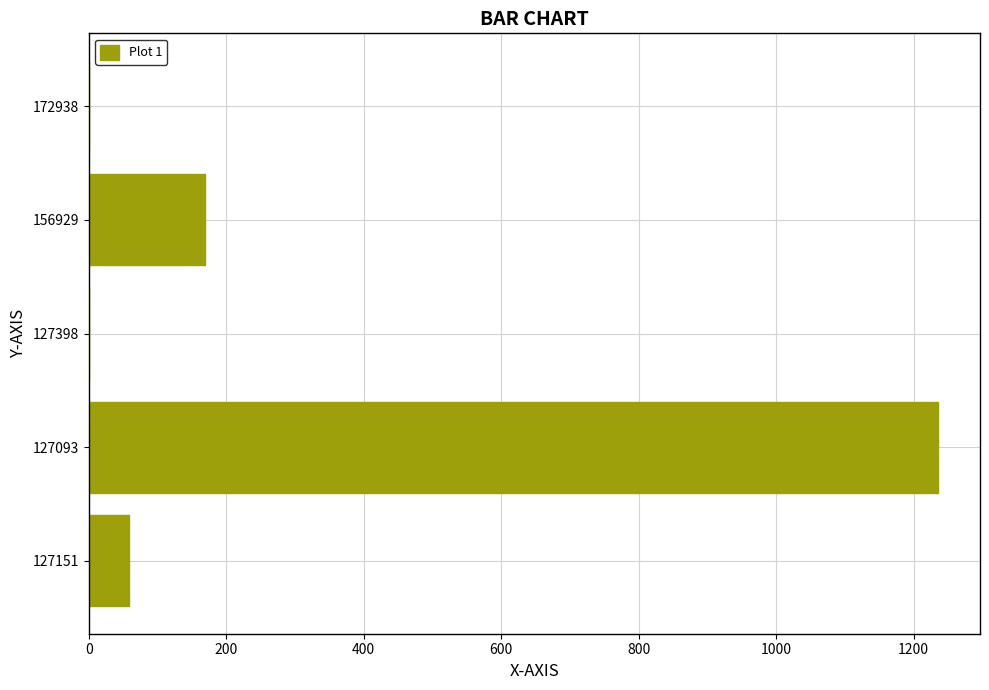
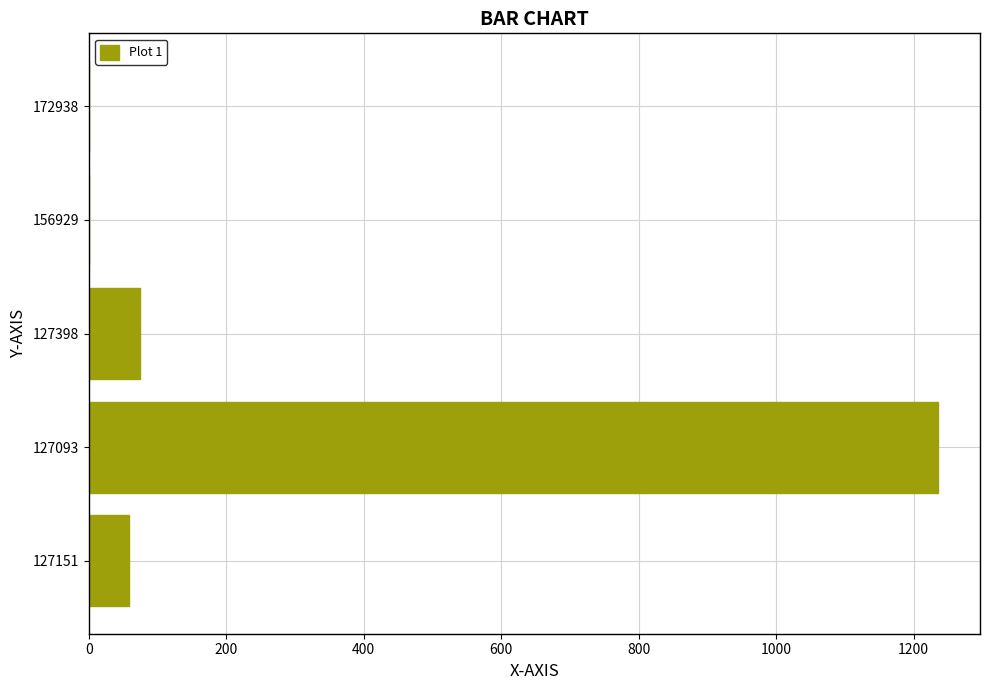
156929: 170 -> 0
127398: 0 -> 70
